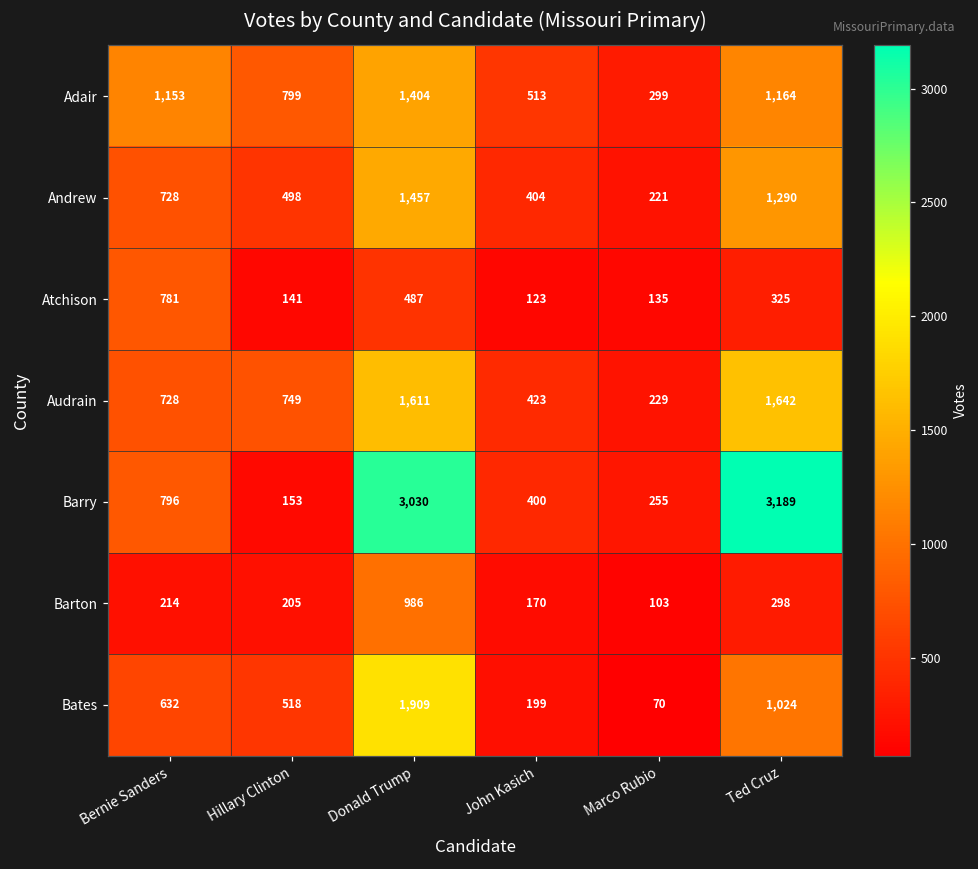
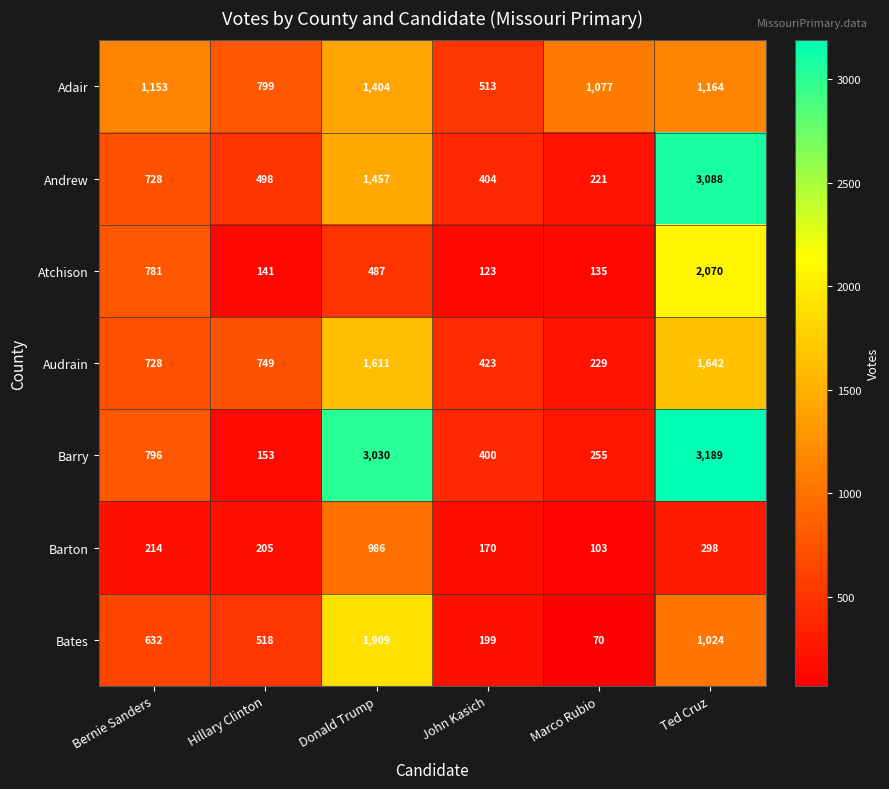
Adair, Marco Rubio: 299 -> 1,077
Andrew, Ted Cruz: 1,290 -> 3,088
Atchison, Ted Cruz: 325 -> 2,070
